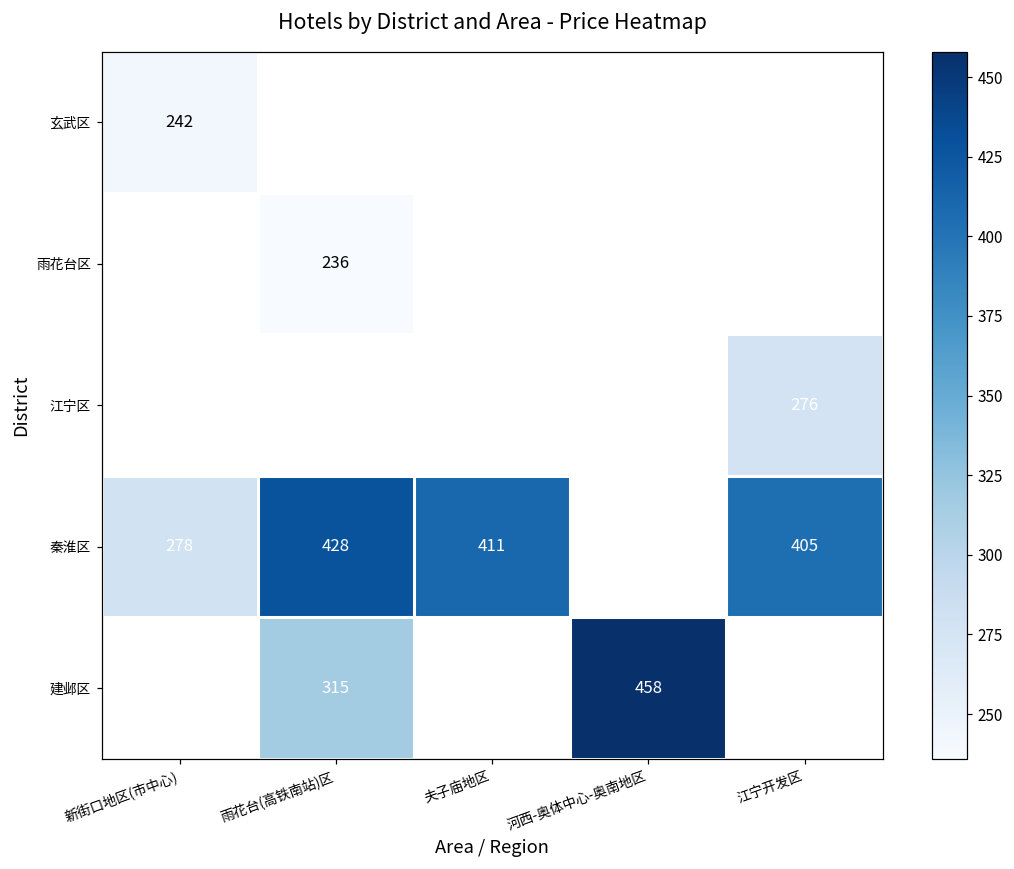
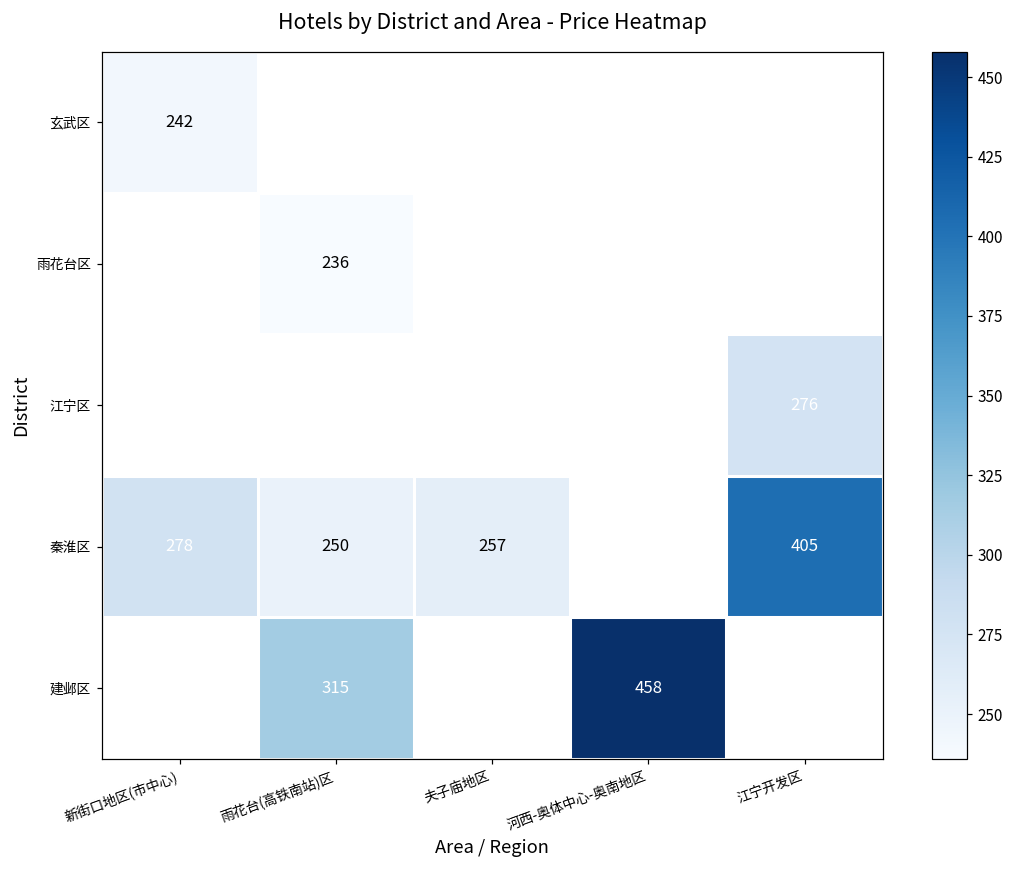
秦淮区, 雨花台(高铁南站)区: 428 -> 250
秦淮区, 夫子庙地区: 411 -> 257
